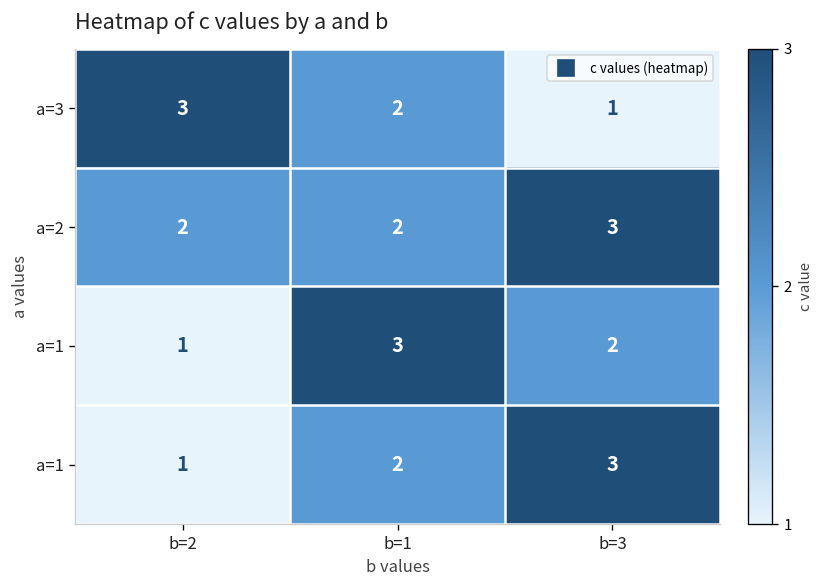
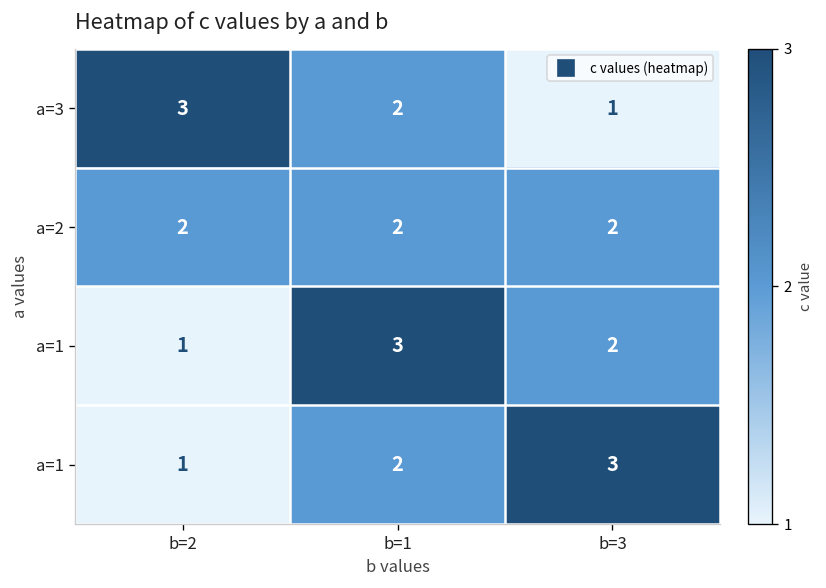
a=2, b=3: 3 -> 2
